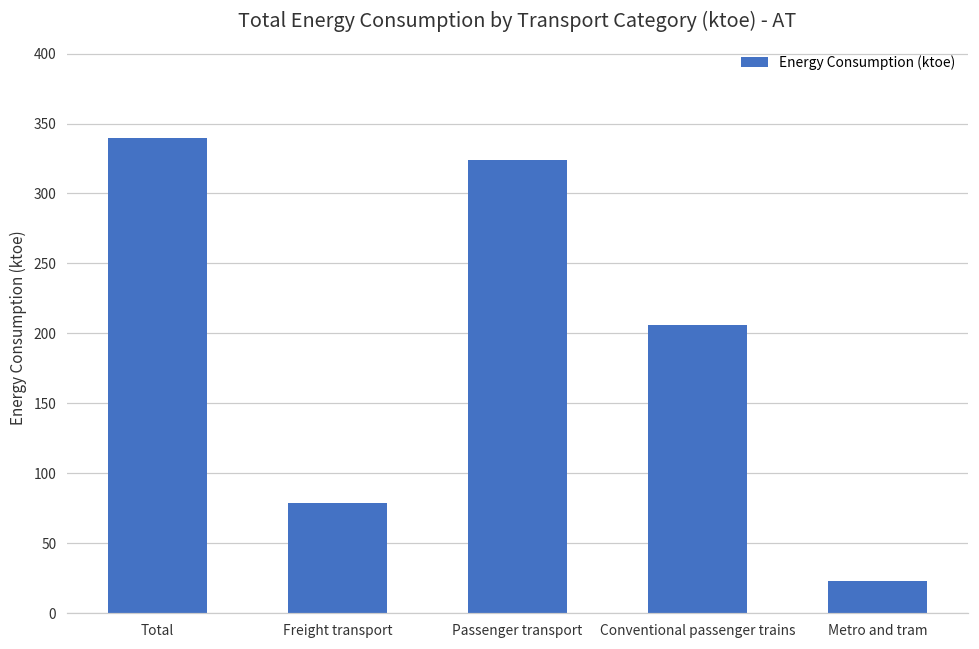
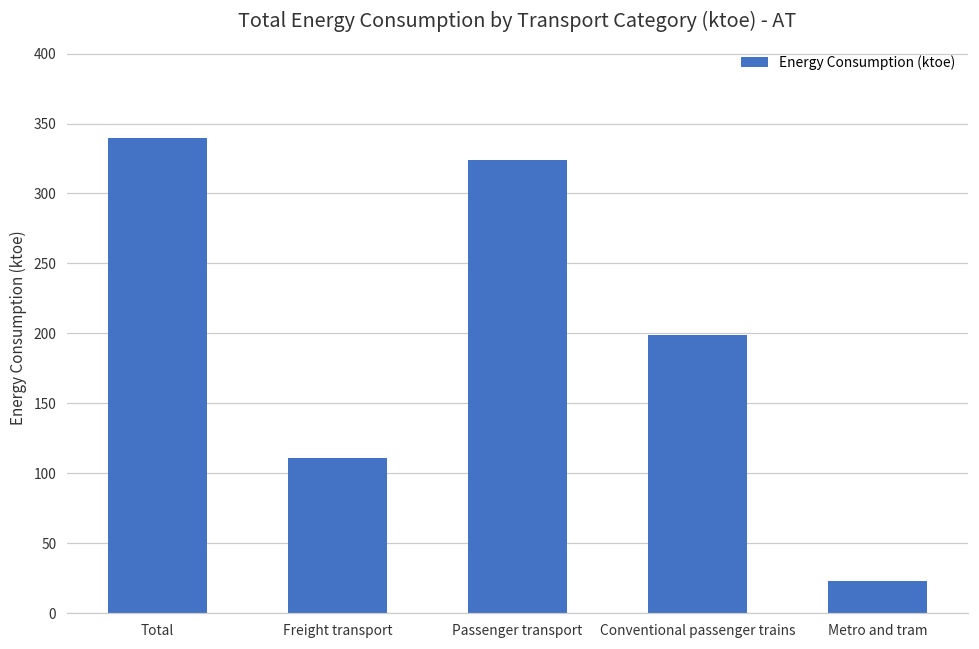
Freight transport: 79 -> 111
Conventional passenger trains: 206 -> 199
